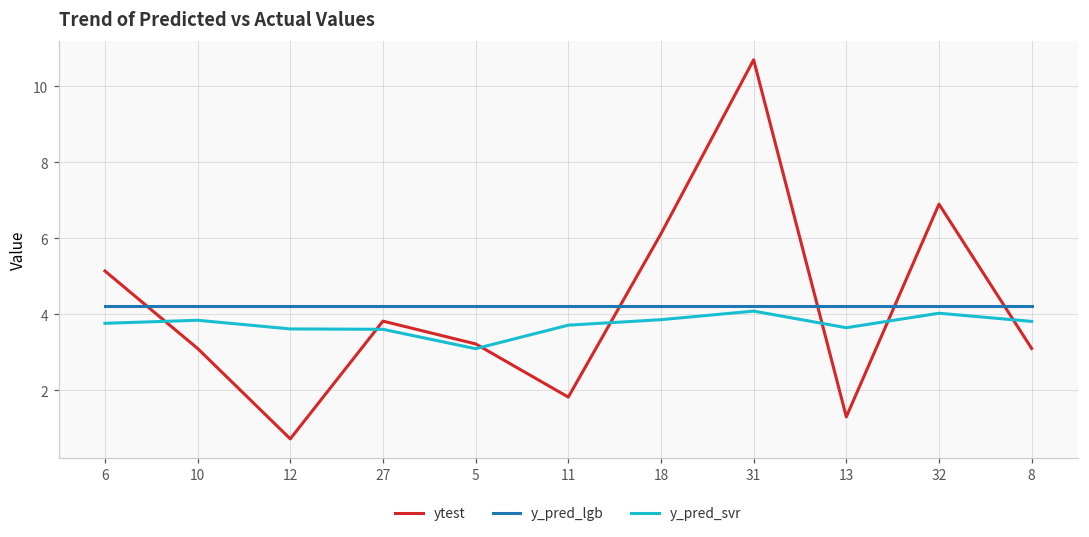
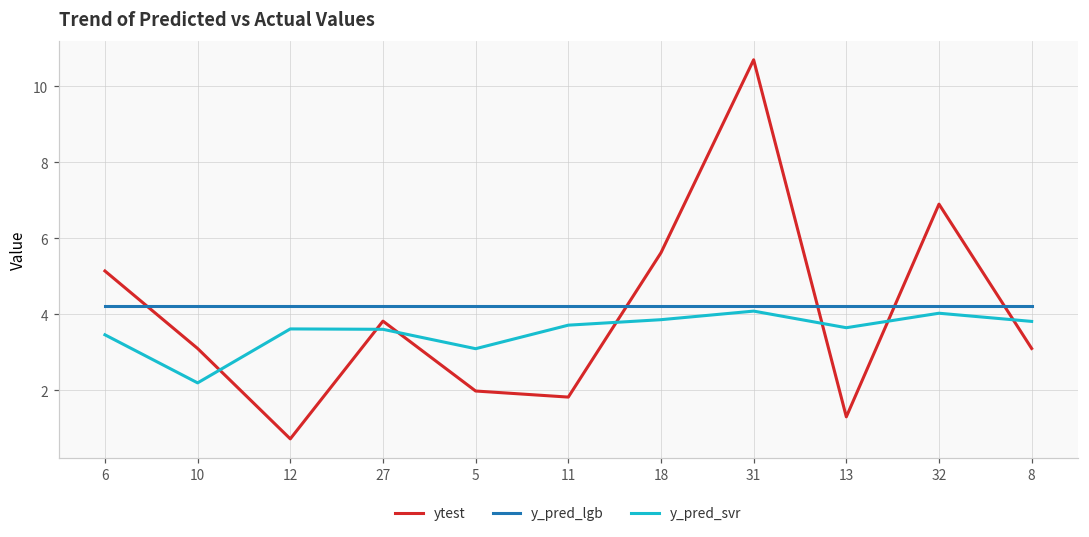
y_pred_svr, 6: 3.8 -> 3.5
y_pred_svr, 10: 3.8 -> 2.2
ytest, 5: 3.2 -> 2.0
ytest, 18: 6.1 -> 5.6
